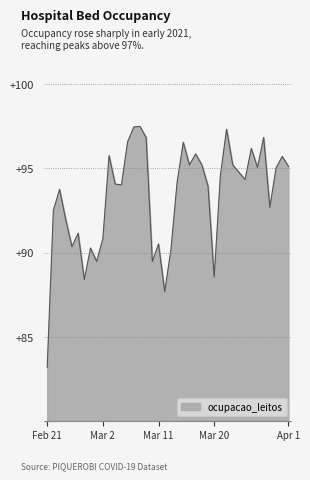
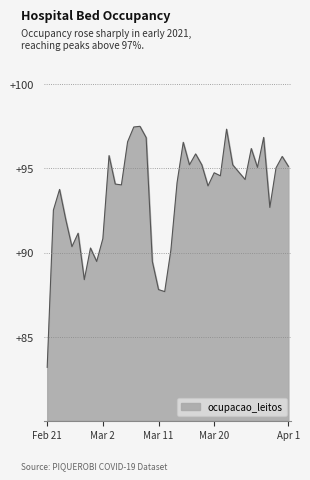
Mar 11: +90.5 -> +87.8
Mar 20: +88.5 -> +94.7
